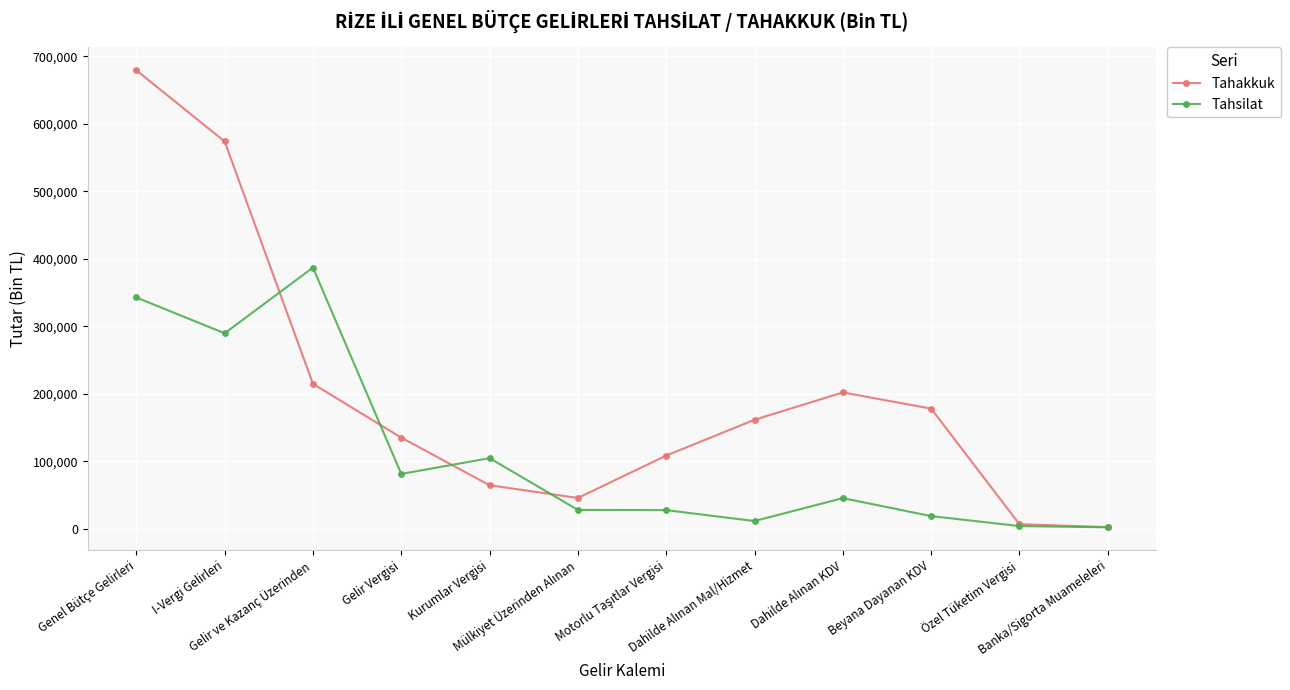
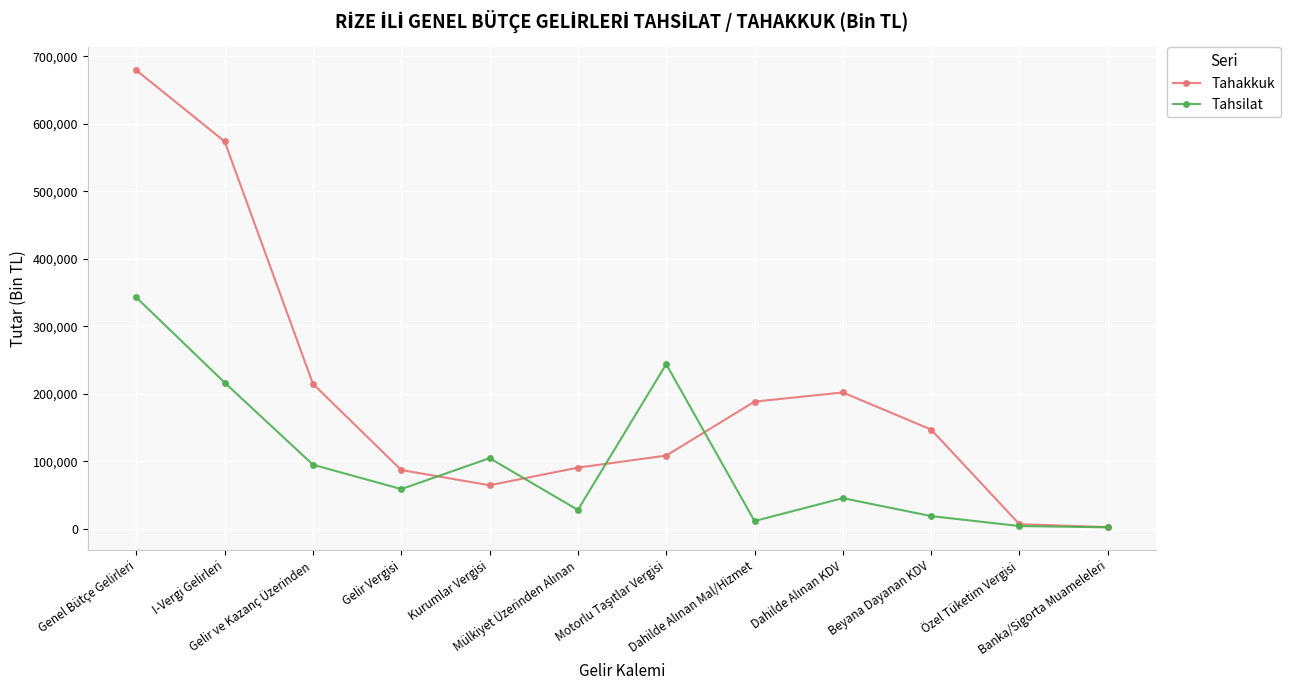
Tahsilat, I-Vergi Gelirleri: 290,000 -> 220,000
Tahsilat, Gelir ve Kazanç Üzerinden: 390,000 -> 100,000
Tahakkuk, Gelir Vergisi: 140,000 -> 90,000
Tahsilat, Gelir Vergisi: 80,000 -> 60,000
Tahakkuk, Mülkiyet Üzerinden Alınan: 50,000 -> 90,000
Tahsilat, Motorlu Taşıtlar Vergisi: 30,000 -> 240,000
Tahakkuk, Dahilde Alınan Mal/Hizmet: 160,000 -> 190,000
Tahakkuk, Beyana Dayanan KDV: 180,000 -> 150,000
